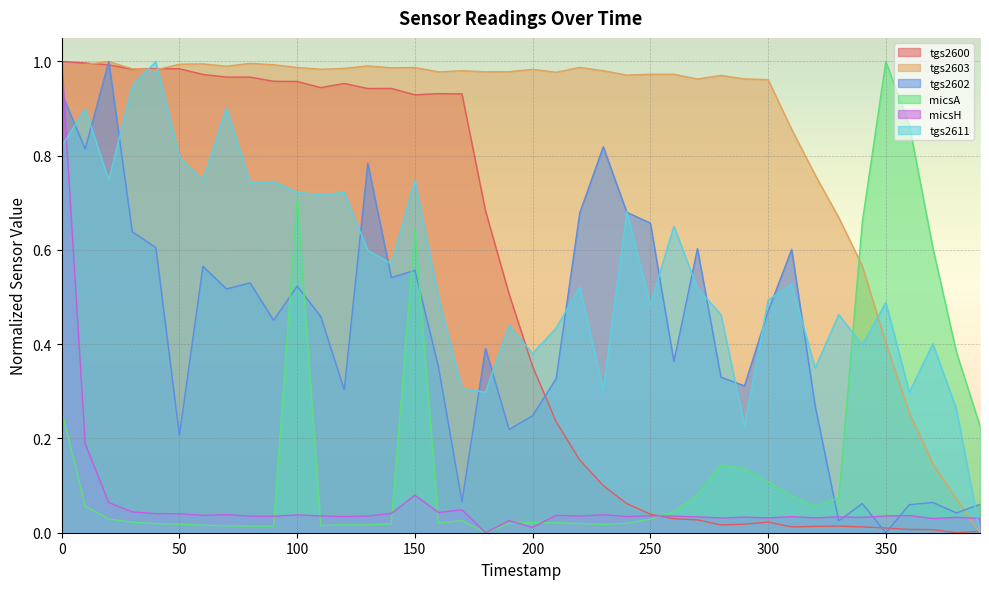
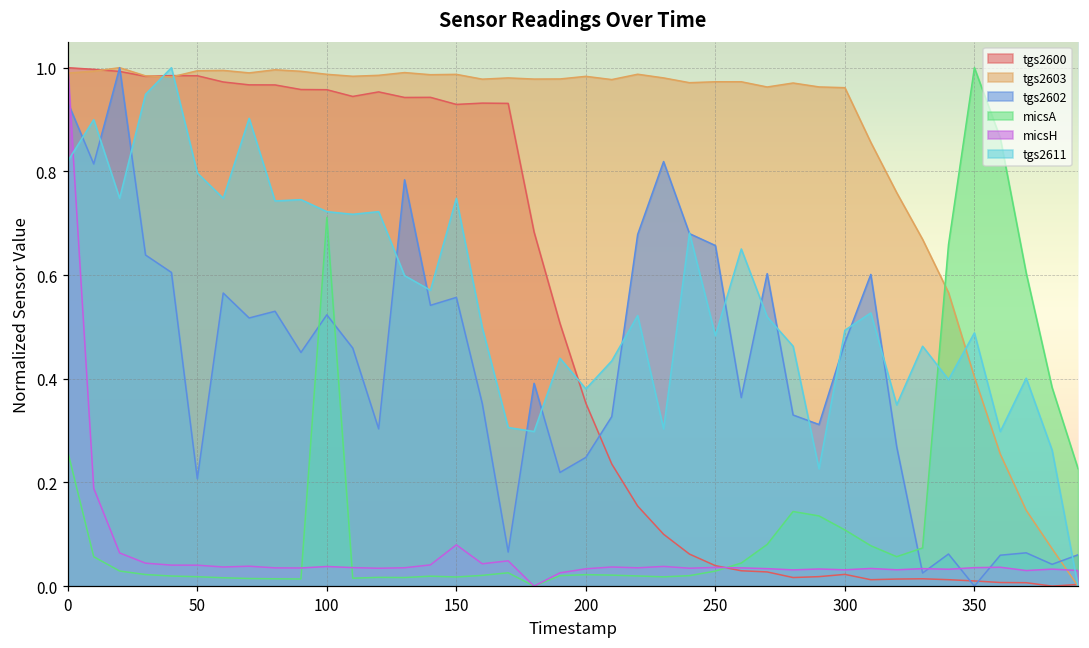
micsA, 150: 0.65 -> 0.02
micsH, 200: 0.01 -> 0.03
